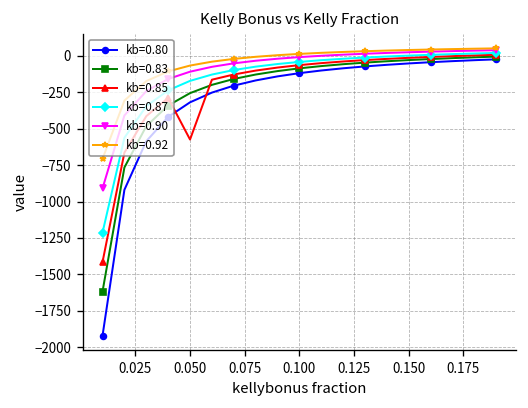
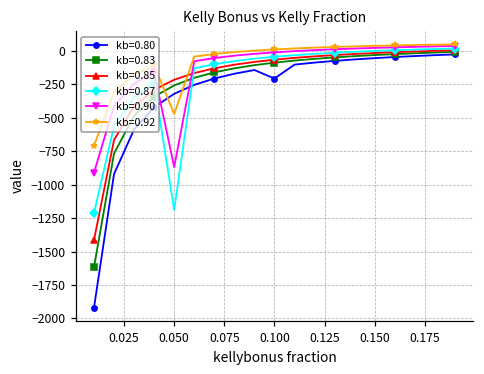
kb=0.85, 0.050: -580 -> -220
kb=0.87, 0.050: -170 -> -1190
kb=0.90, 0.050: -110 -> -870
kb=0.92, 0.050: -70 -> -470
kb=0.80, 0.100: -120 -> -210
